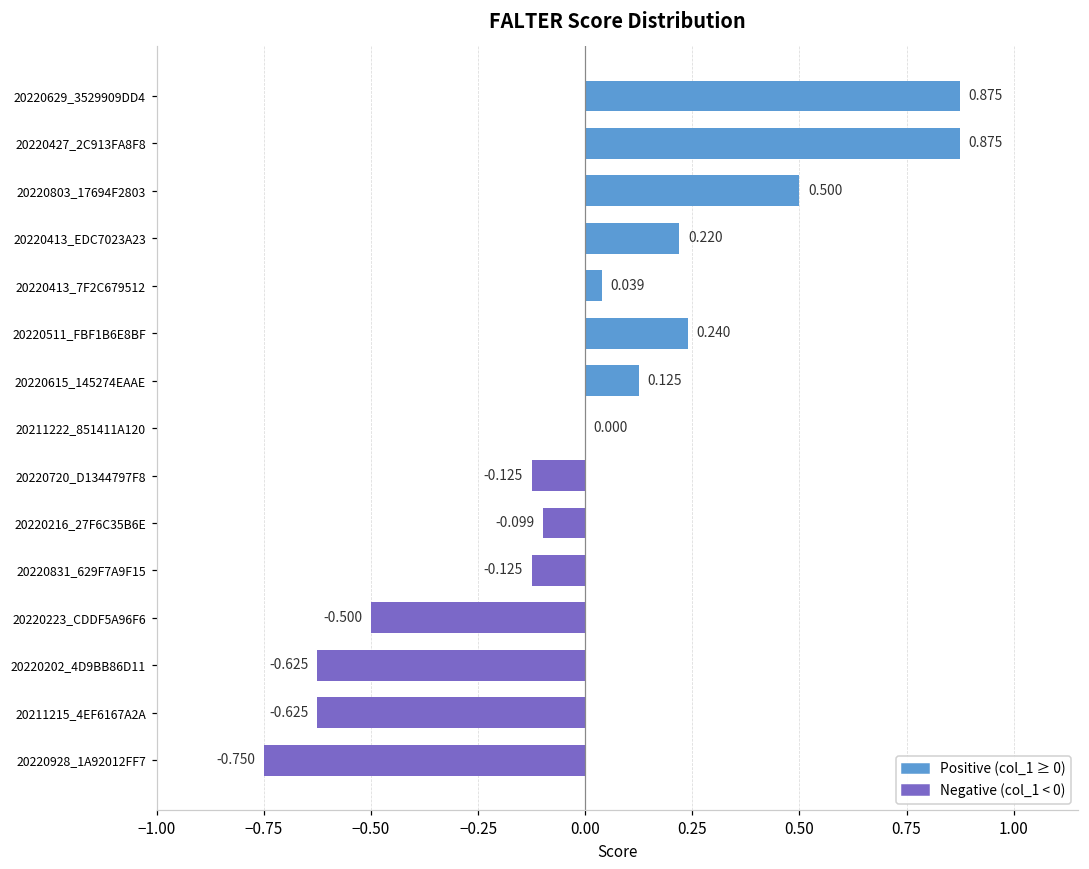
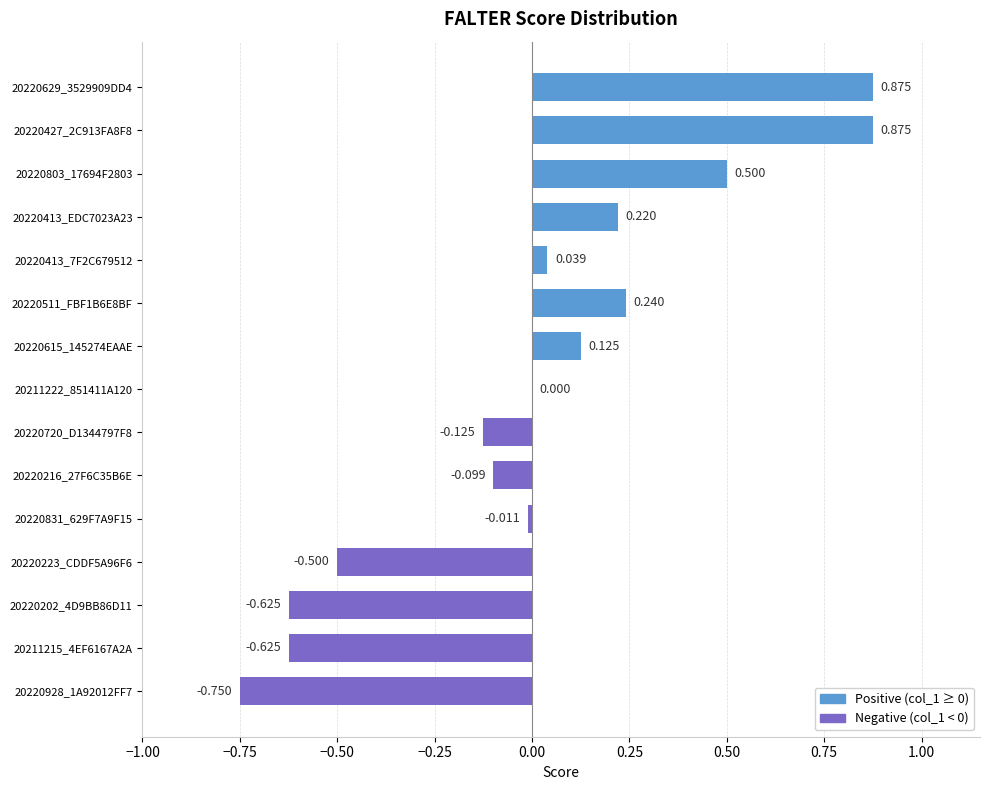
20220831_629F7A9F15: -0.125 -> -0.011
